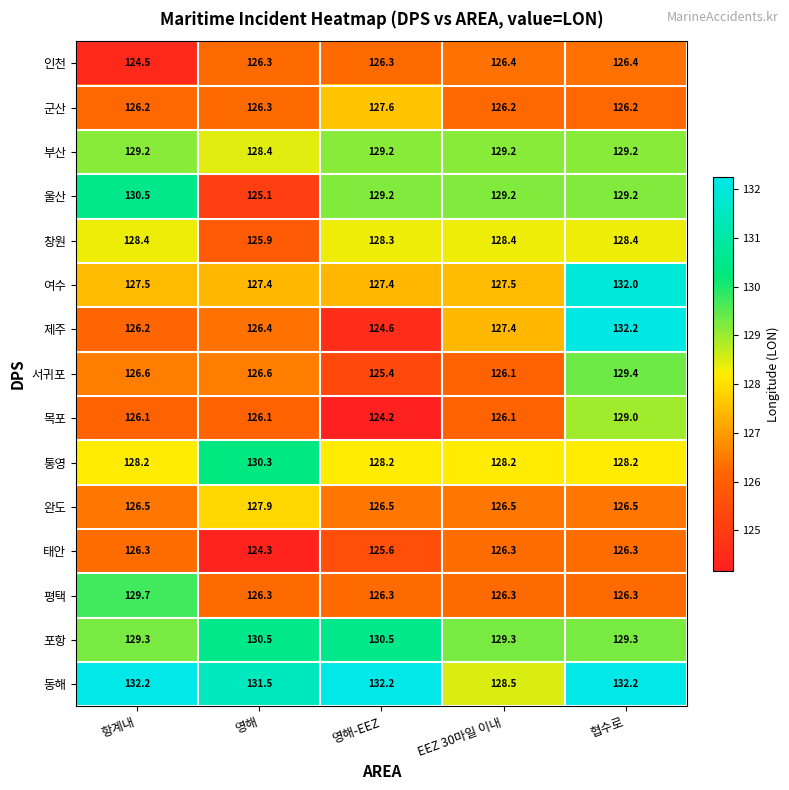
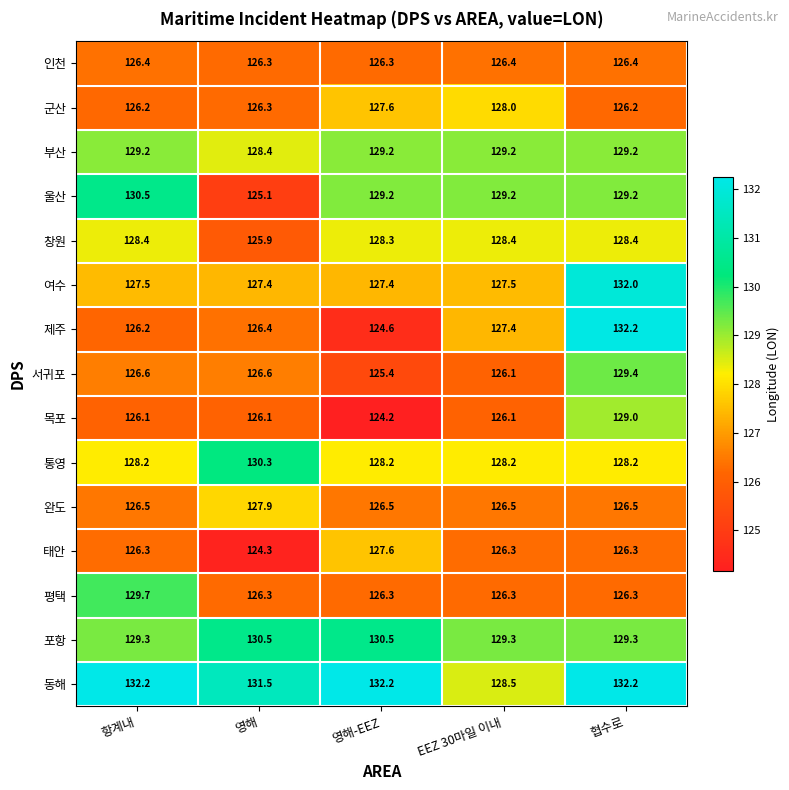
인천, 항계내: 124.5 -> 126.4
군산, EEZ 30마일 이내: 126.2 -> 128.0
태안, 영해-EEZ: 125.6 -> 127.6
